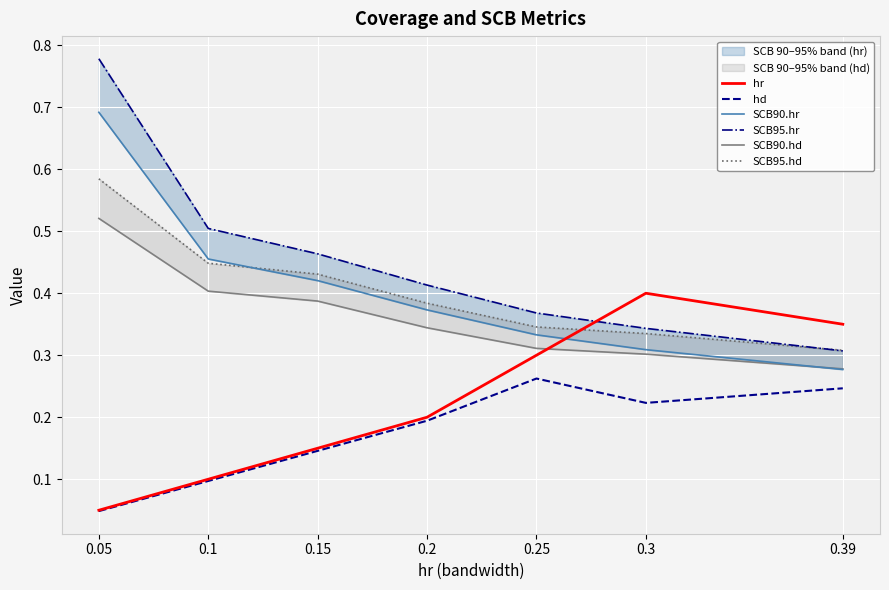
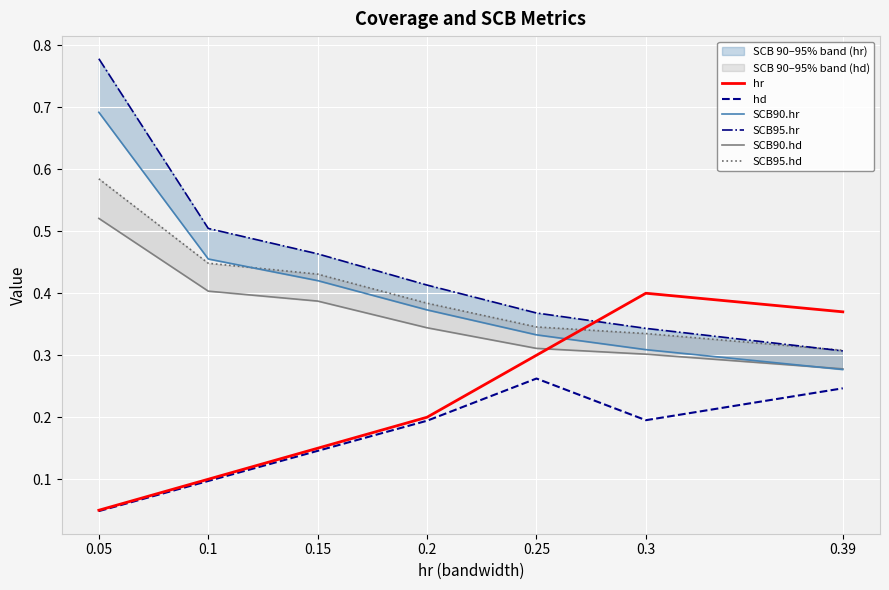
hd, 0.3: 0.22 -> 0.20
hr, 0.39: 0.35 -> 0.37
